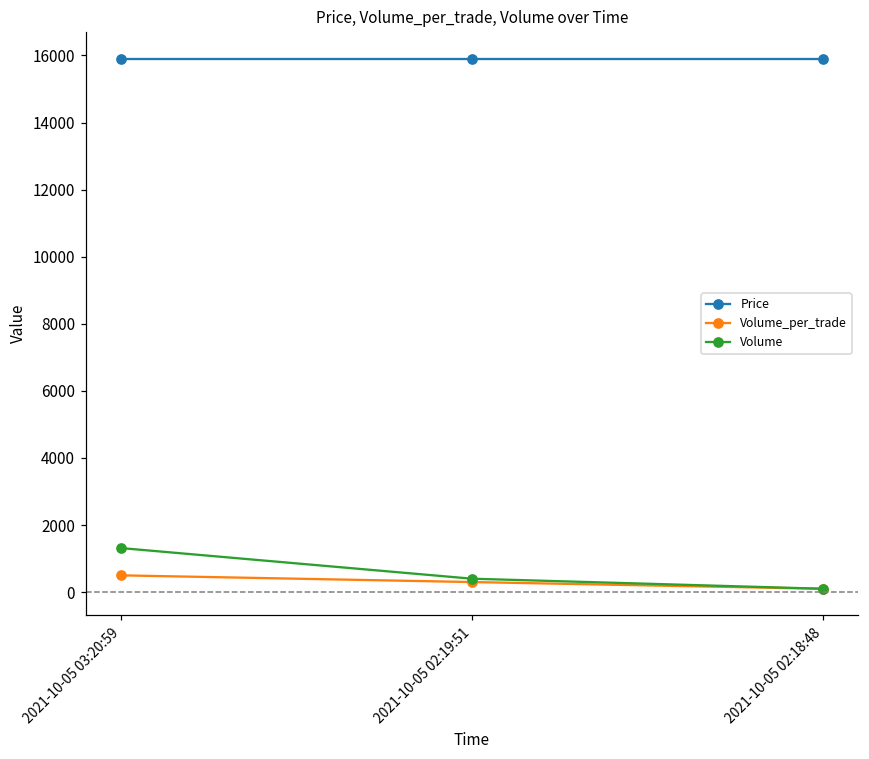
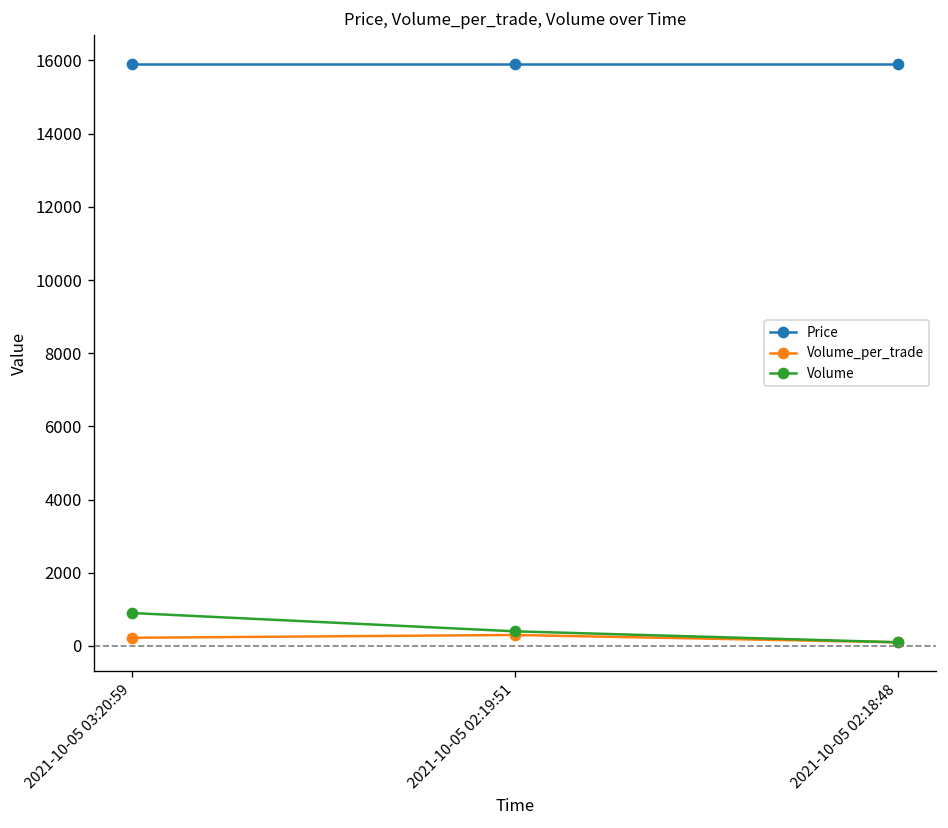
Volume_per_trade, 2021-10-05 03:20:59: 500 -> 200
Volume, 2021-10-05 03:20:59: 1300 -> 900
